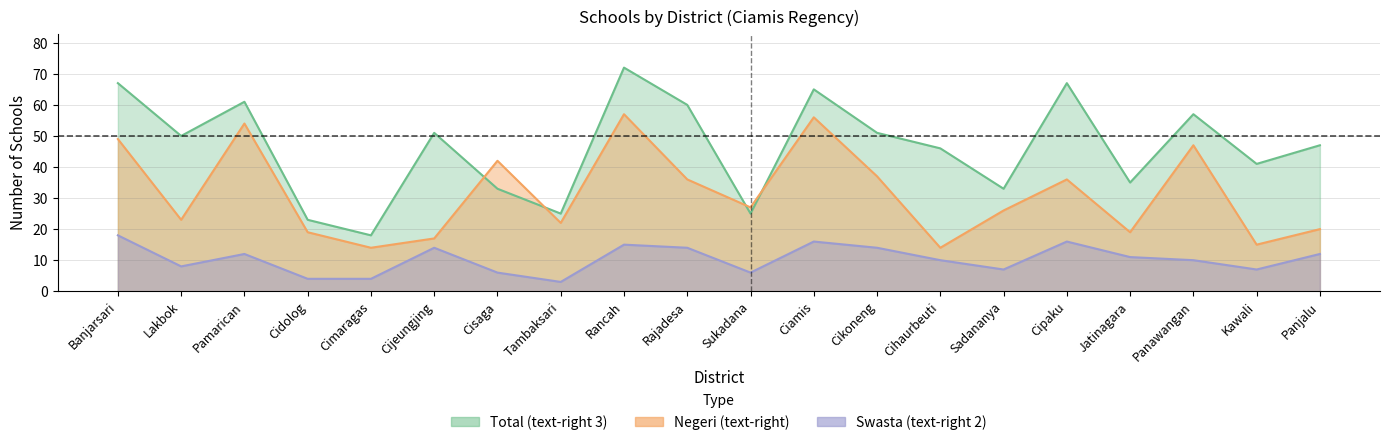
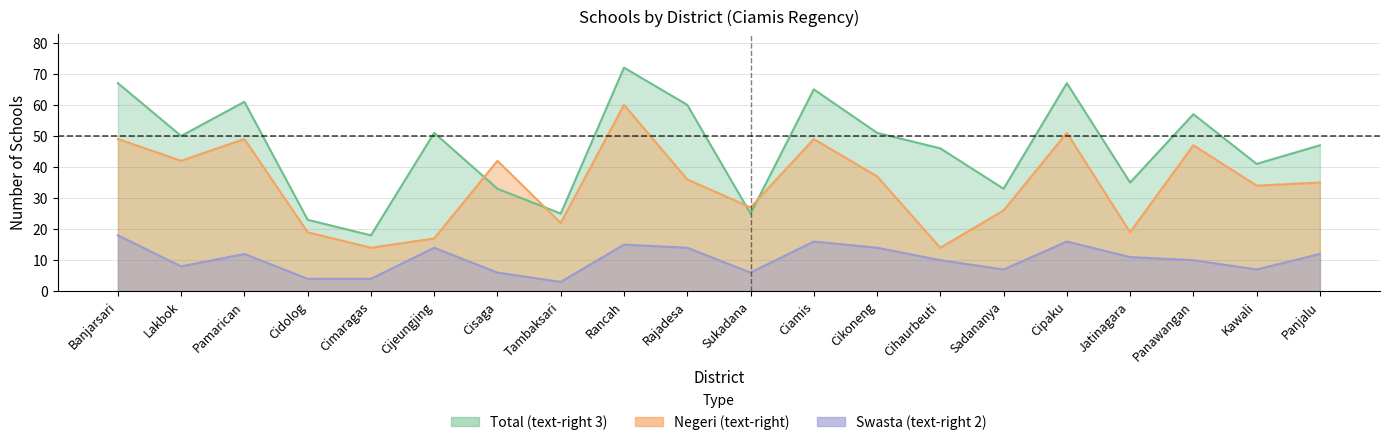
Negeri (text-right), Lakbok: 23 -> 42
Negeri (text-right), Pamarican: 54 -> 49
Negeri (text-right), Rancah: 57 -> 60
Negeri (text-right), Ciamis: 56 -> 49
Negeri (text-right), Cipaku: 36 -> 51
Negeri (text-right), Kawali: 15 -> 34
Negeri (text-right), Panjalu: 20 -> 35
